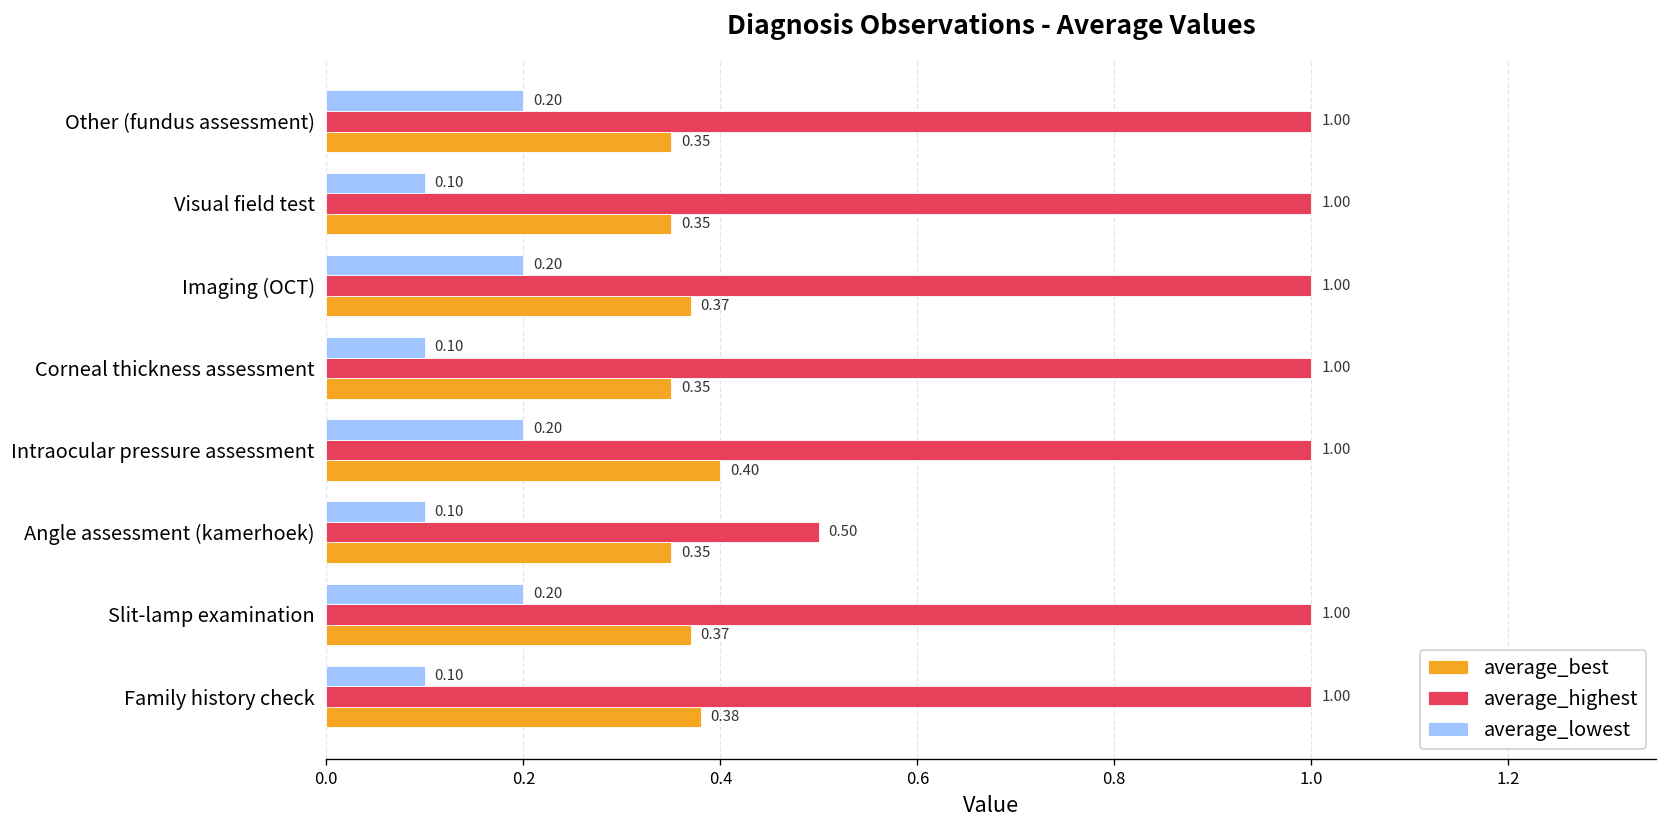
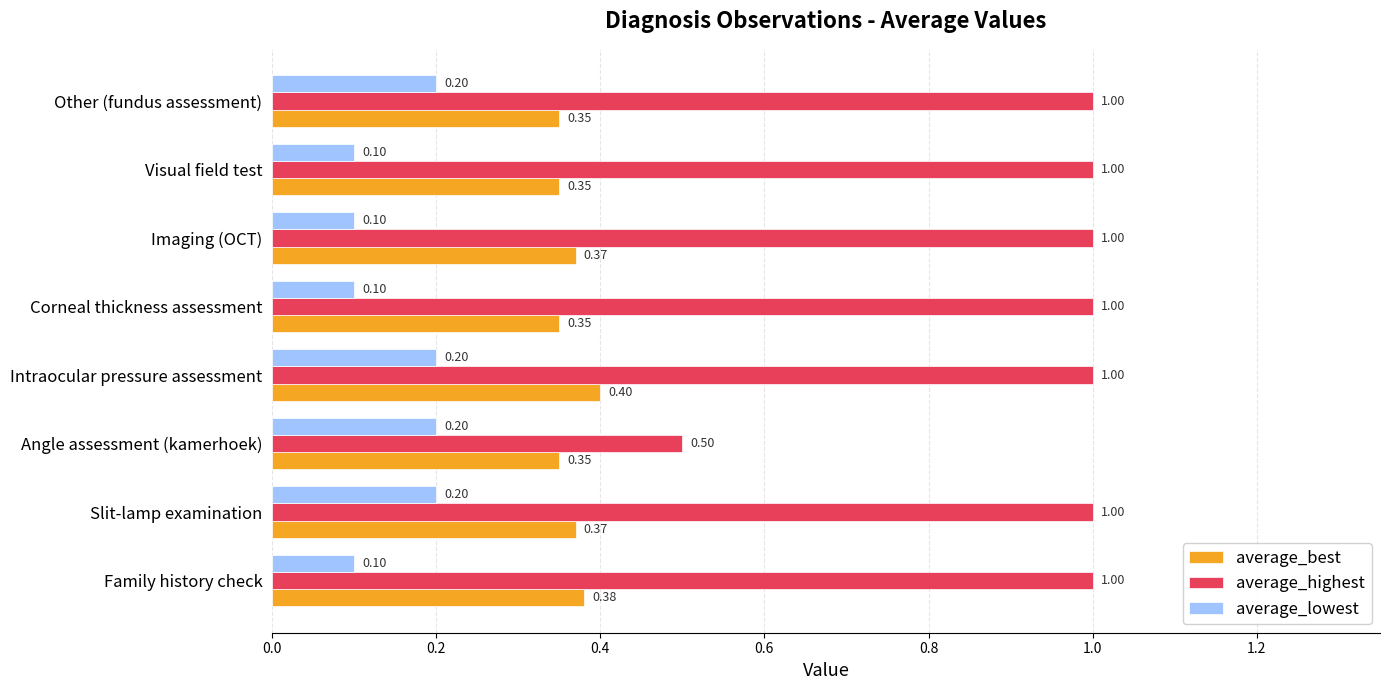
average_lowest, Imaging (OCT): 0.20 -> 0.10
average_lowest, Angle assessment (kamerhoek): 0.10 -> 0.20
